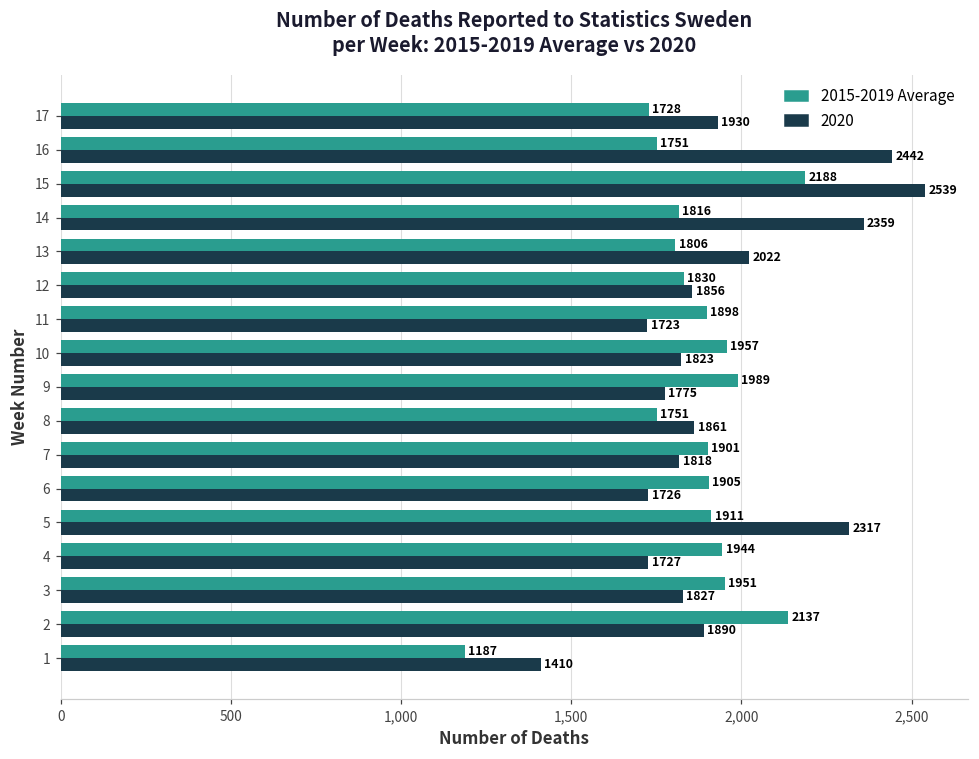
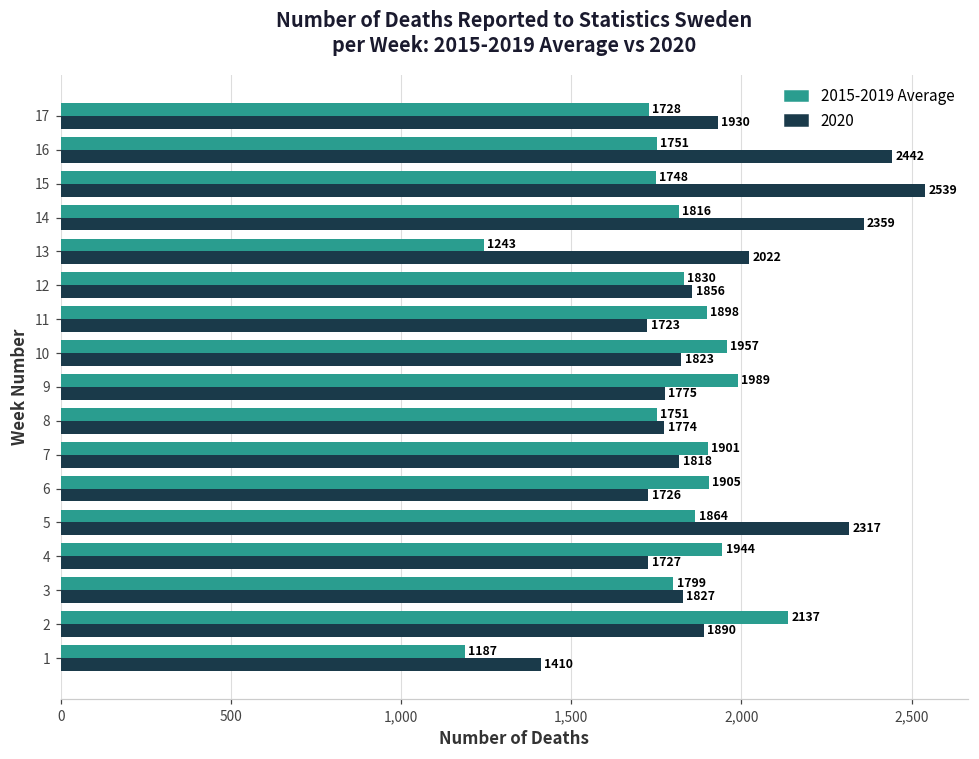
2015-2019 Average, 15: 2188 -> 1748
2015-2019 Average, 13: 1806 -> 1243
2020, 8: 1861 -> 1774
2015-2019 Average, 5: 1911 -> 1864
2015-2019 Average, 3: 1951 -> 1799
